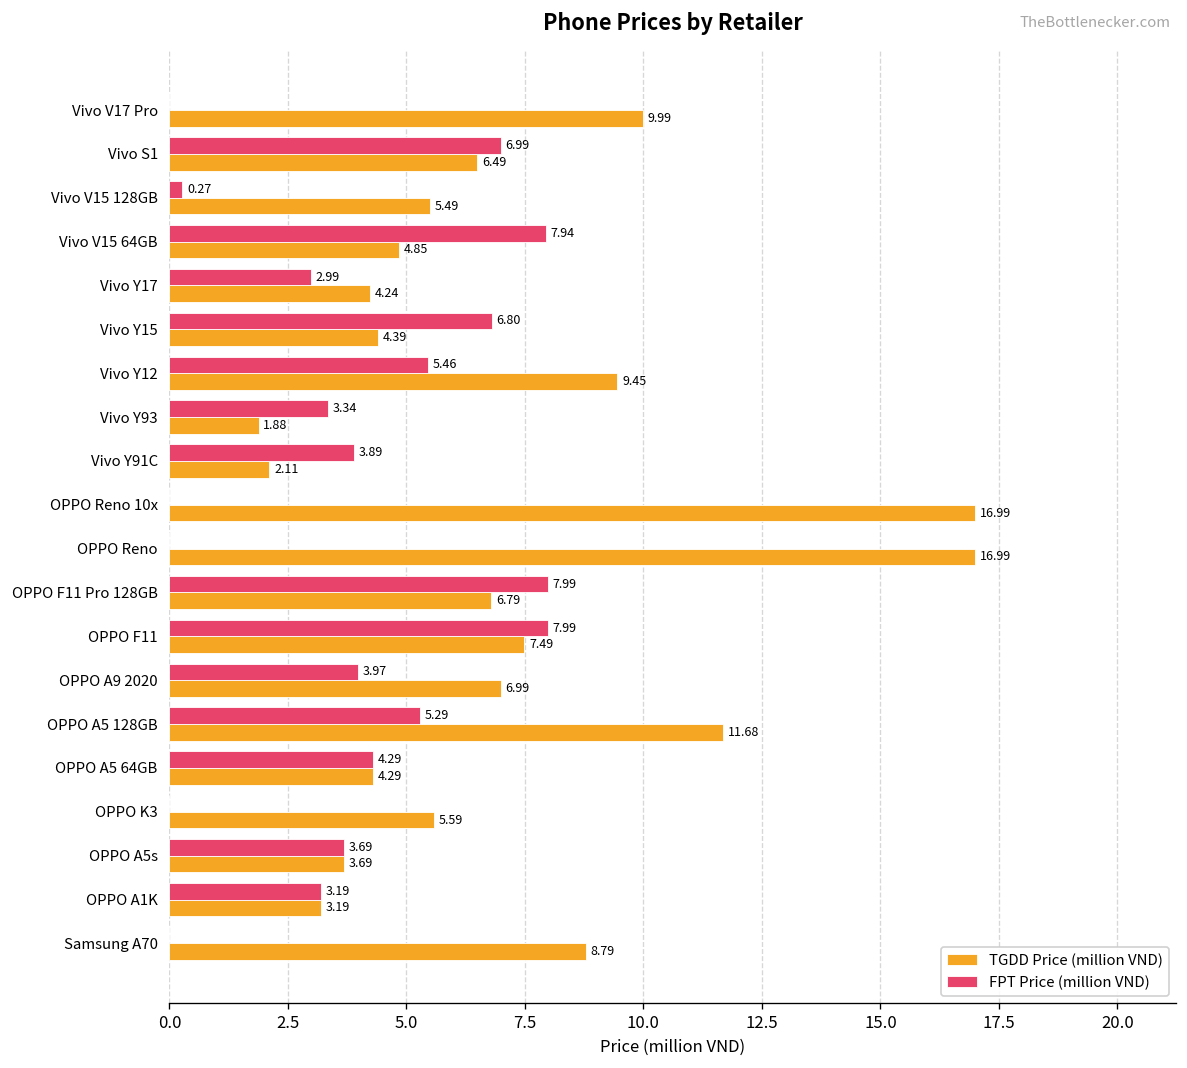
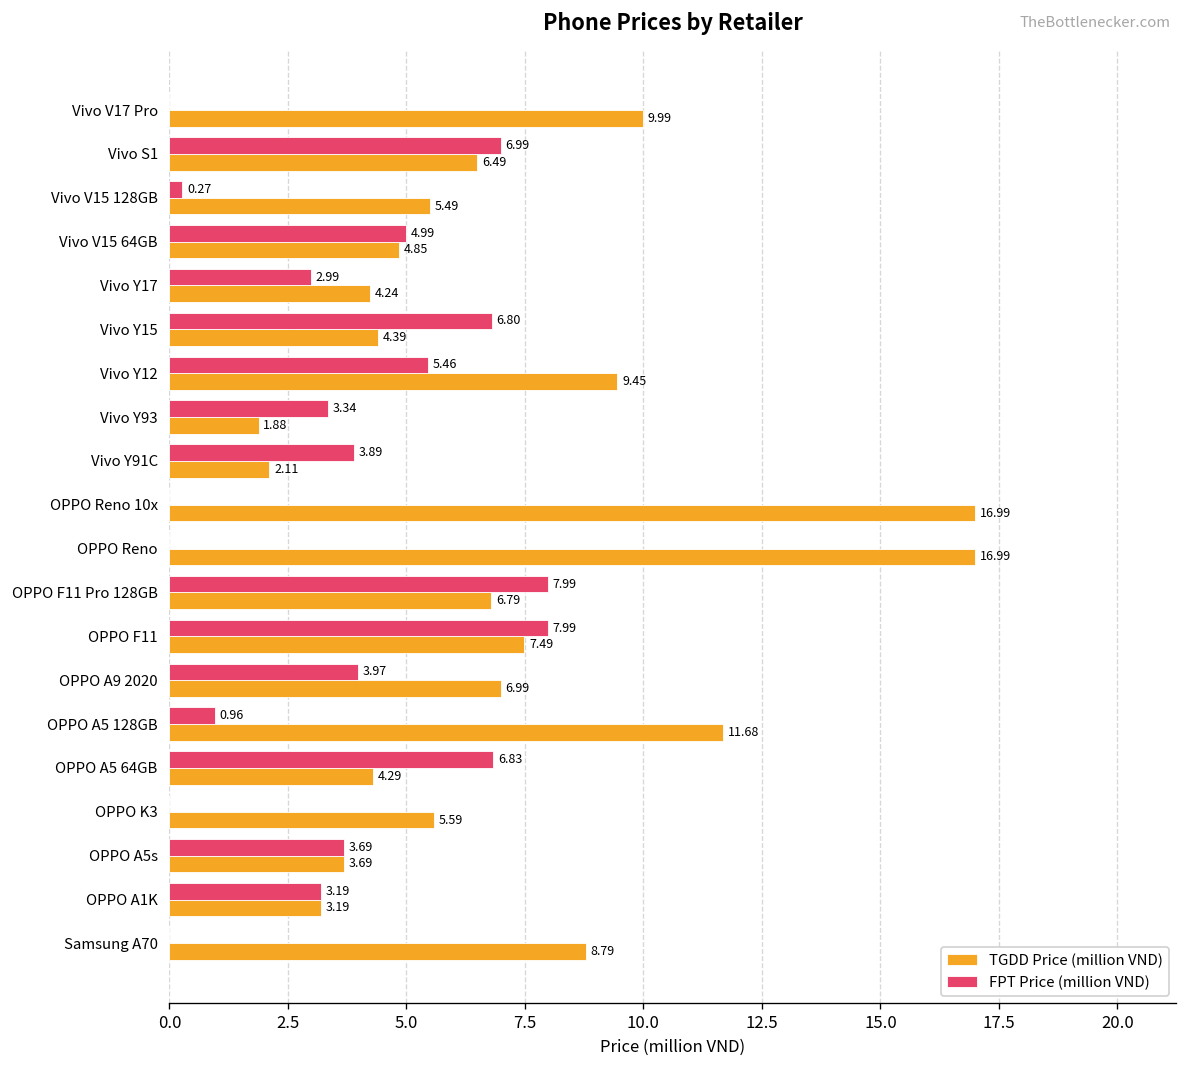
FPT Price (million VND), Vivo V15 64GB: 7.94 -> 4.99
FPT Price (million VND), OPPO A5 128GB: 5.29 -> 0.96
FPT Price (million VND), OPPO A5 64GB: 4.29 -> 6.83
